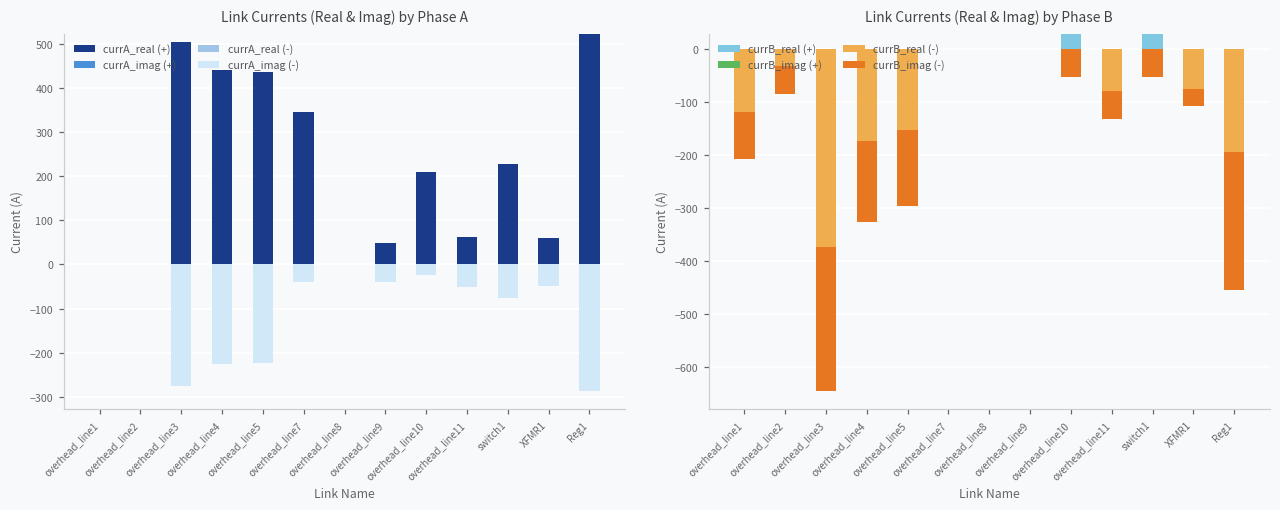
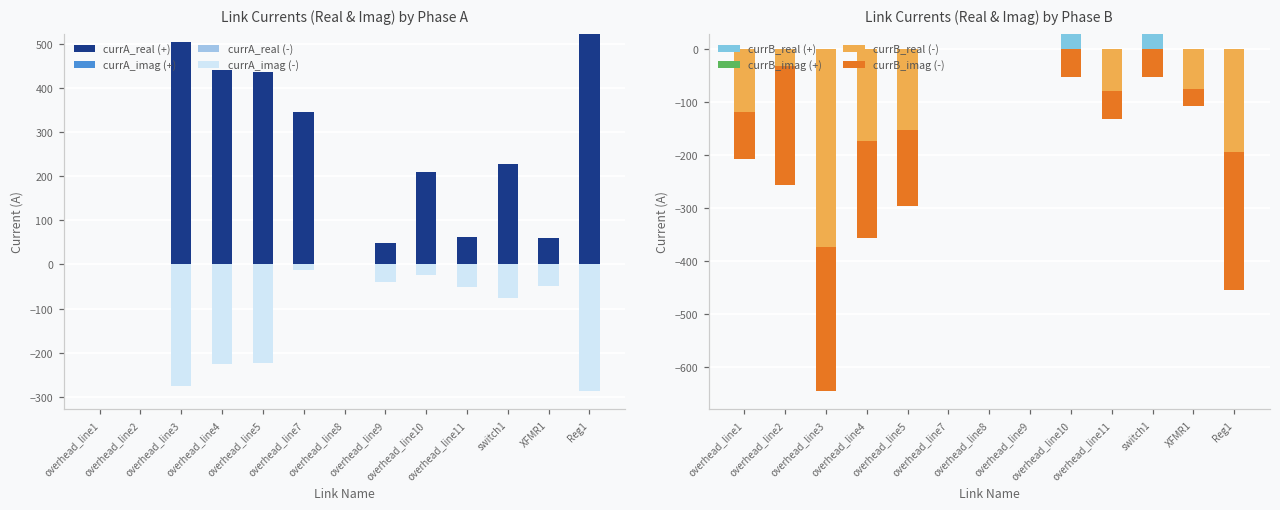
Link Currents (Real & Imag) by Phase A, currA_imag (-), overhead_line7: -40 -> -10
Link Currents (Real & Imag) by Phase B, currB_imag (-), overhead_line2: -50 -> -220
Link Currents (Real & Imag) by Phase B, currB_imag (-), overhead_line4: -150 -> -180
